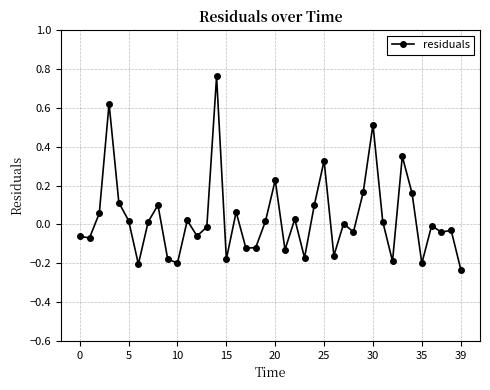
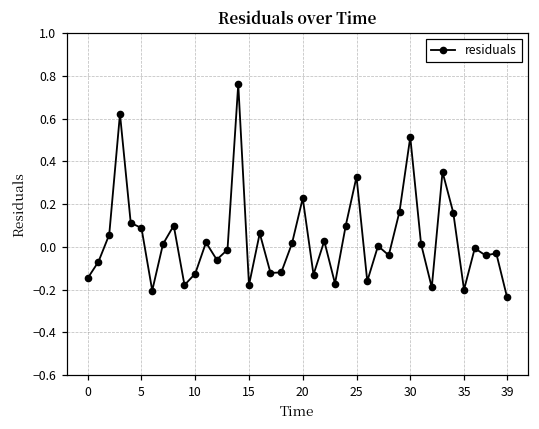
0: -0.06 -> -0.15
5: 0.02 -> 0.09
10: -0.20 -> -0.13
